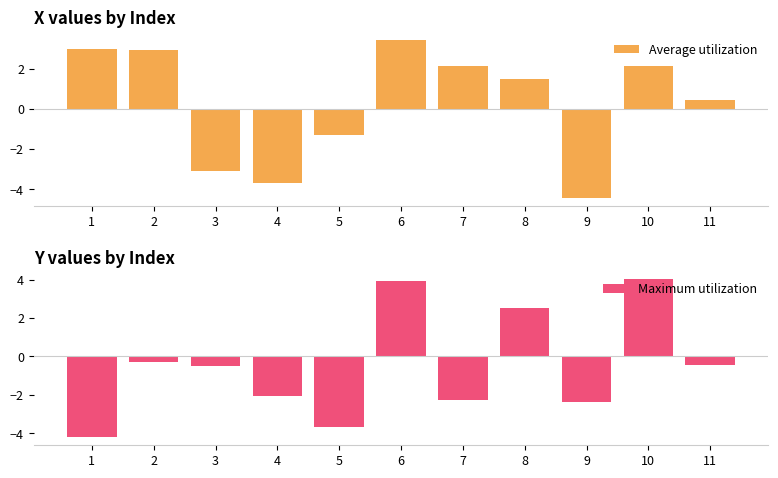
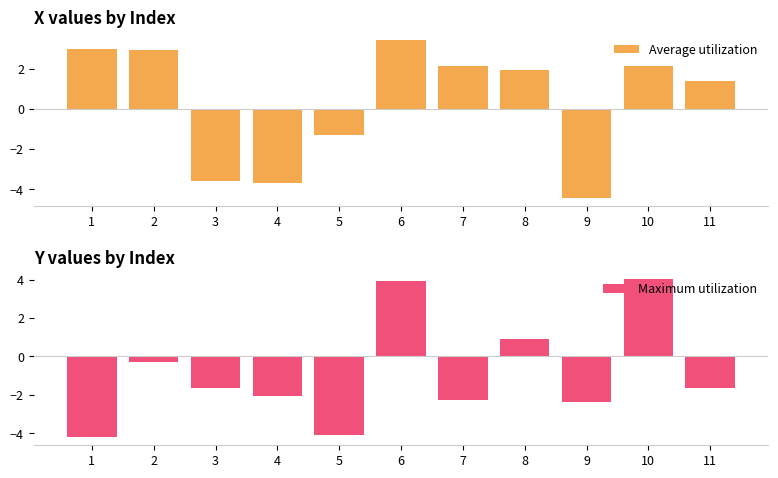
X values by Index, 3: -3.1 -> -3.6
X values by Index, 8: 1.5 -> 2.0
X values by Index, 11: 0.4 -> 1.4
Y values by Index, 3: -0.5 -> -1.6
Y values by Index, 5: -3.7 -> -4.1
Y values by Index, 8: 2.5 -> 0.9
Y values by Index, 11: -0.4 -> -1.6
